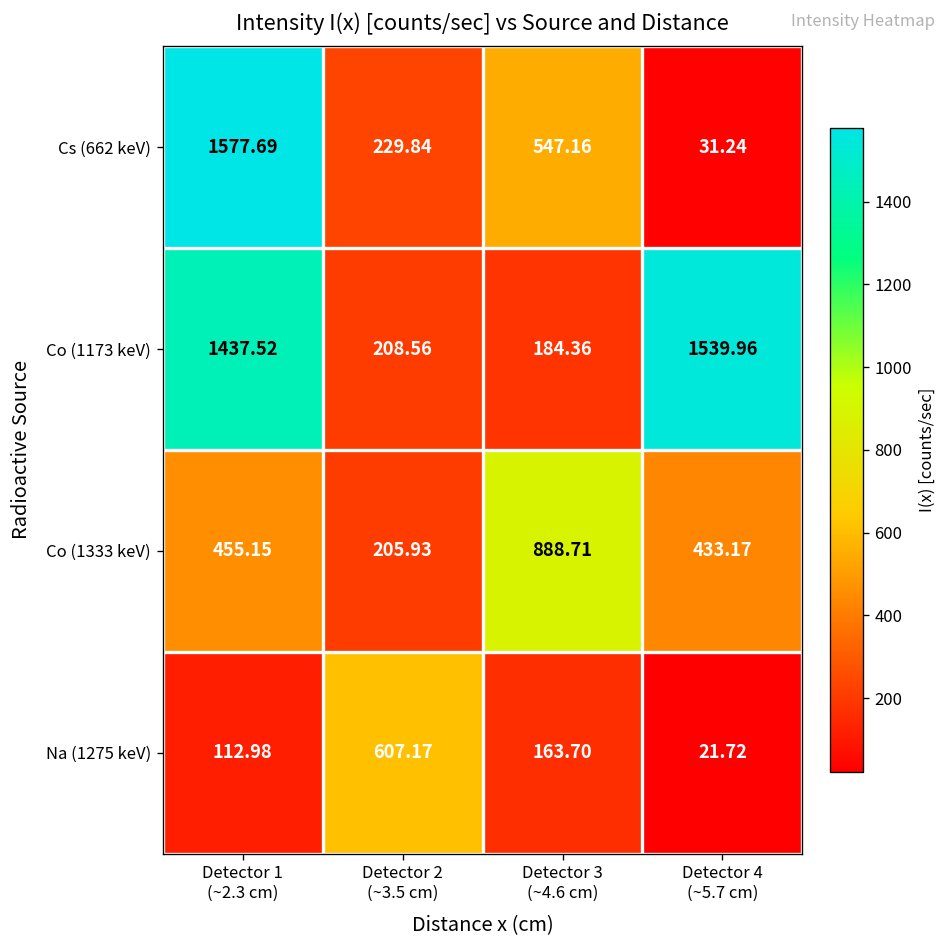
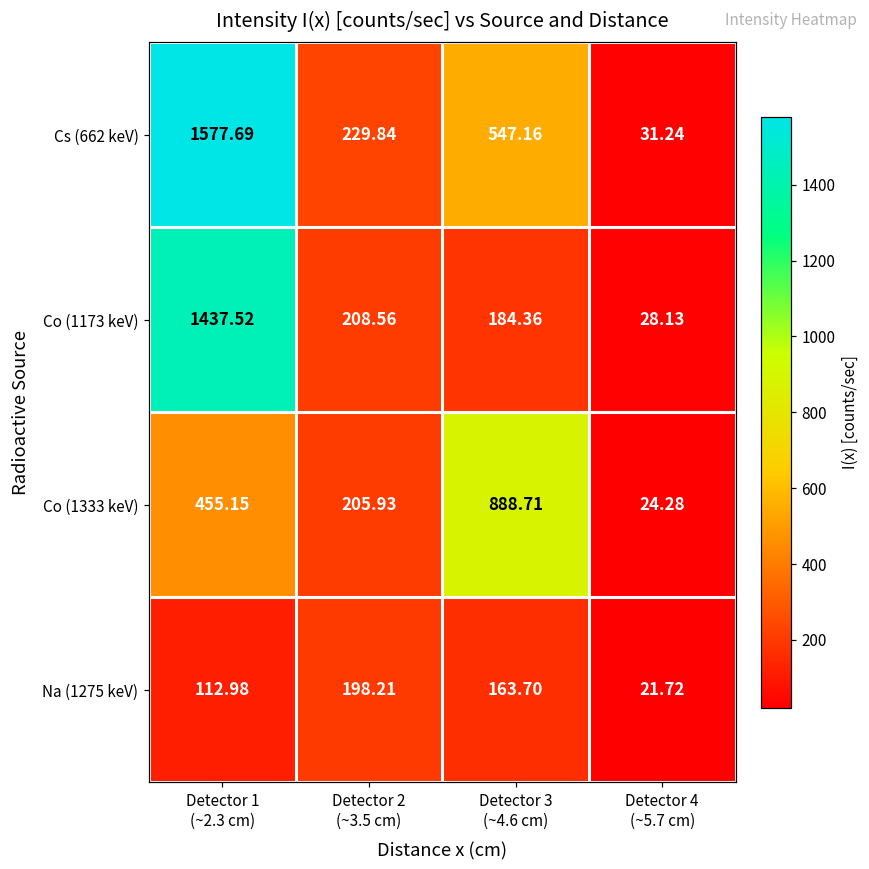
Co (1173 keV), Detector 4 (~5.7 cm): 1539.96 -> 28.13
Co (1333 keV), Detector 4 (~5.7 cm): 433.17 -> 24.28
Na (1275 keV), Detector 2 (~3.5 cm): 607.17 -> 198.21
